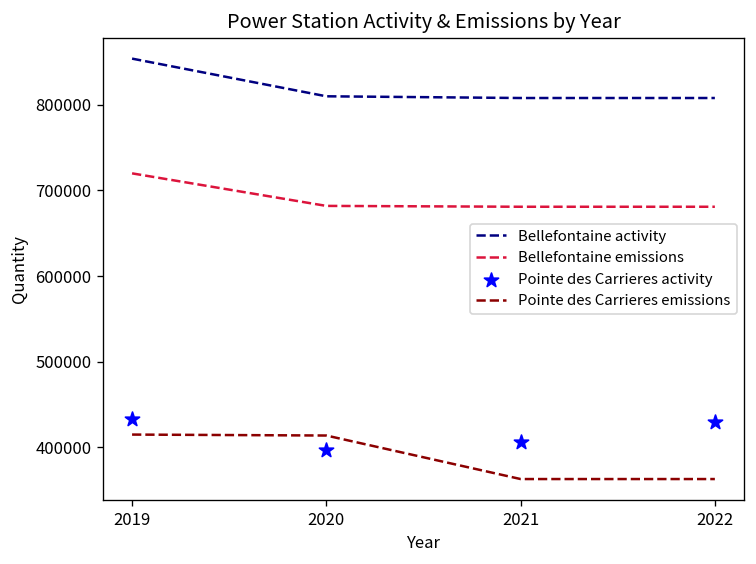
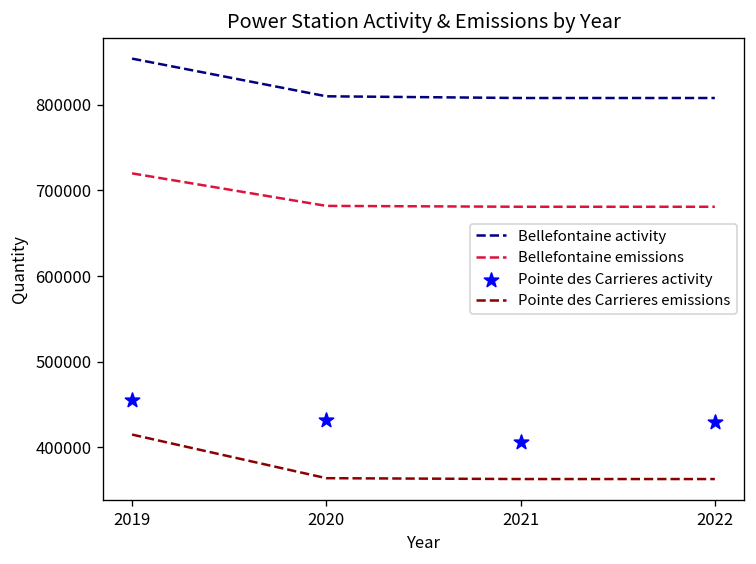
Pointe des Carrieres activity, 2019: 430000 -> 460000
Pointe des Carrieres emissions, 2020: 410000 -> 360000
Pointe des Carrieres activity, 2020: 400000 -> 430000
